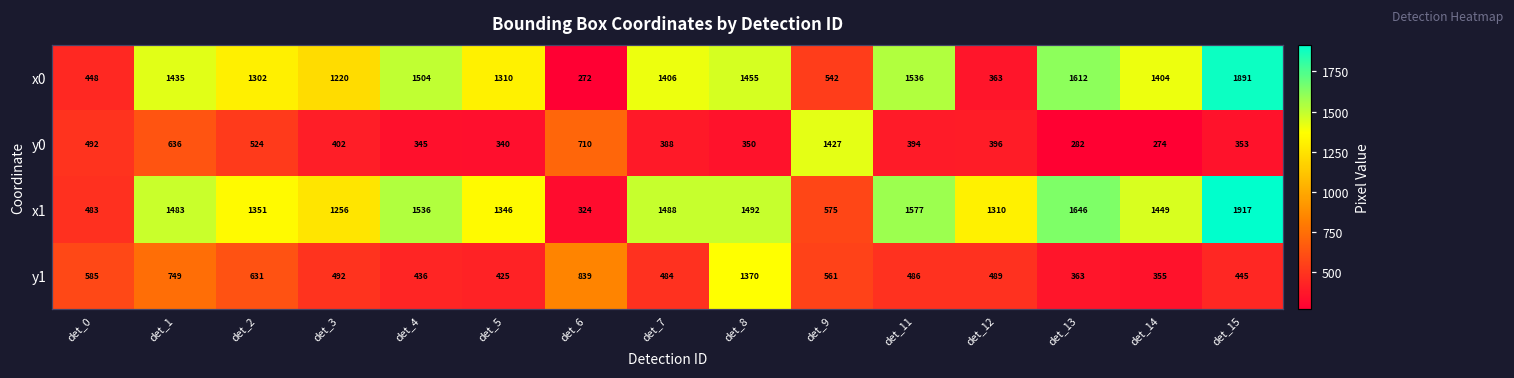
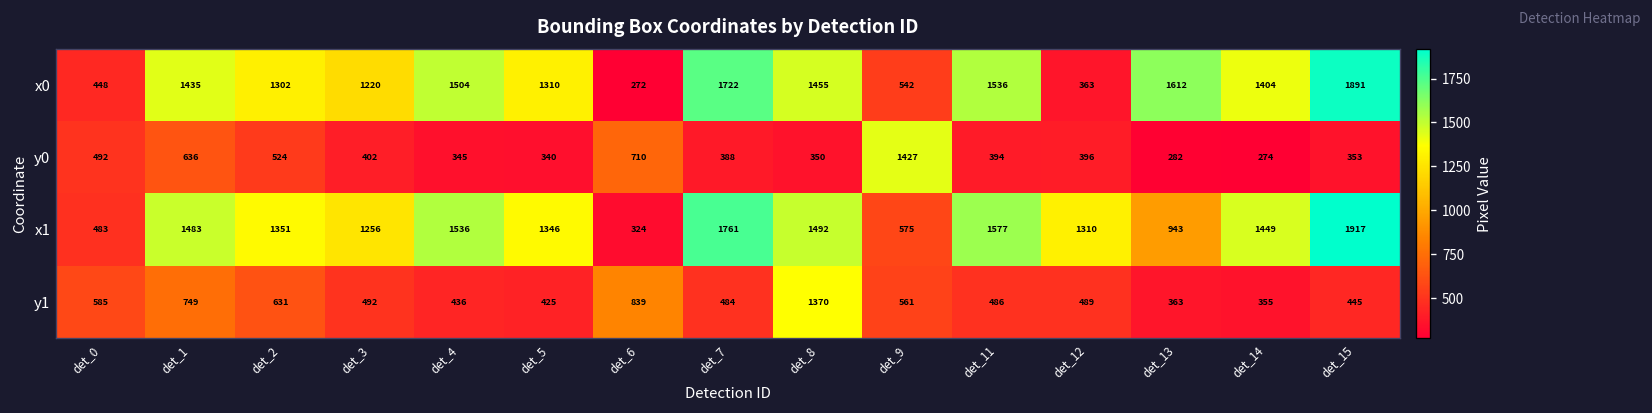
x0, det_7: 1406 -> 1722
x1, det_7: 1488 -> 1761
x1, det_13: 1646 -> 943
